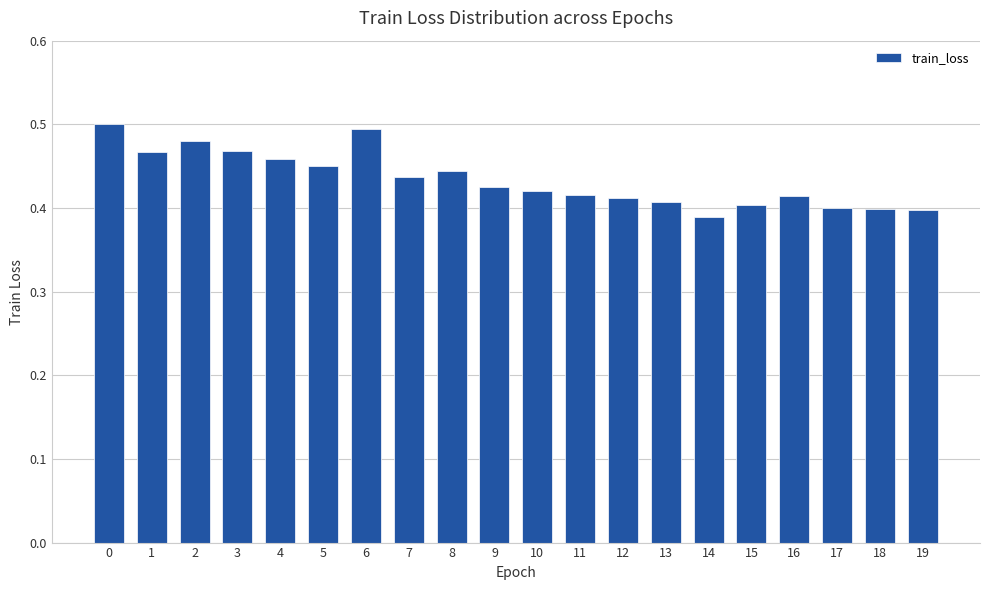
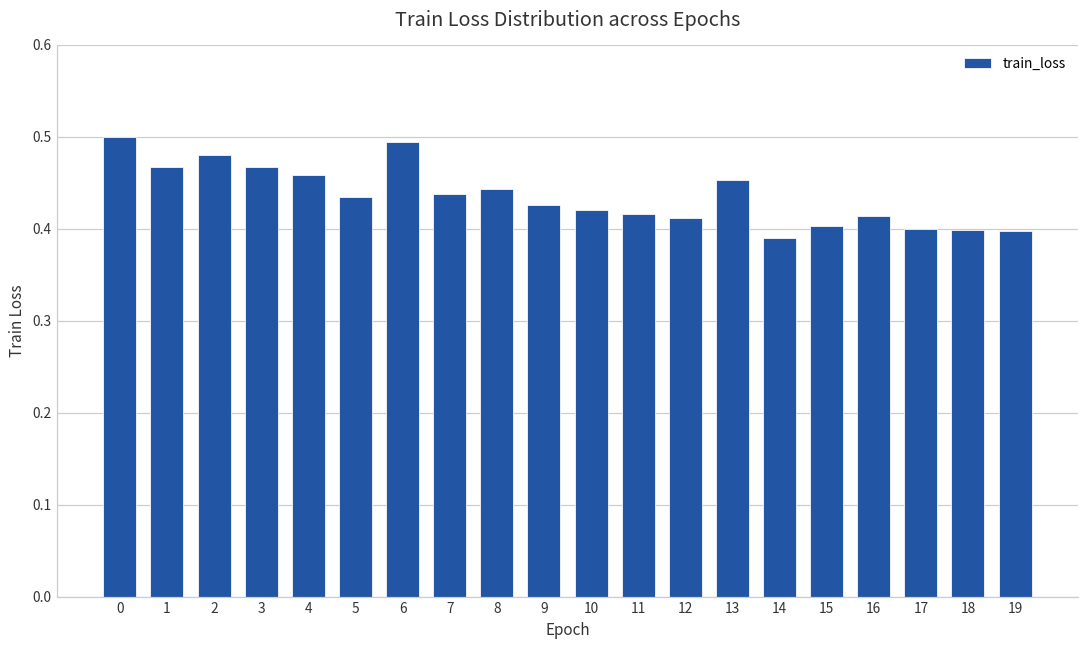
5: 0.45 -> 0.43
13: 0.41 -> 0.45
